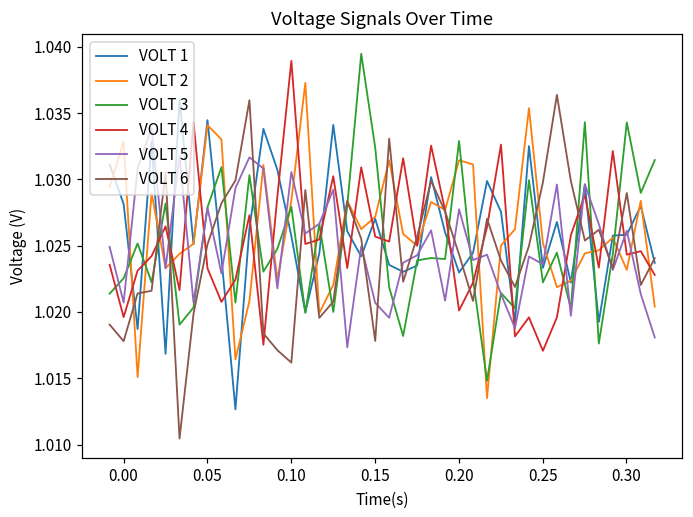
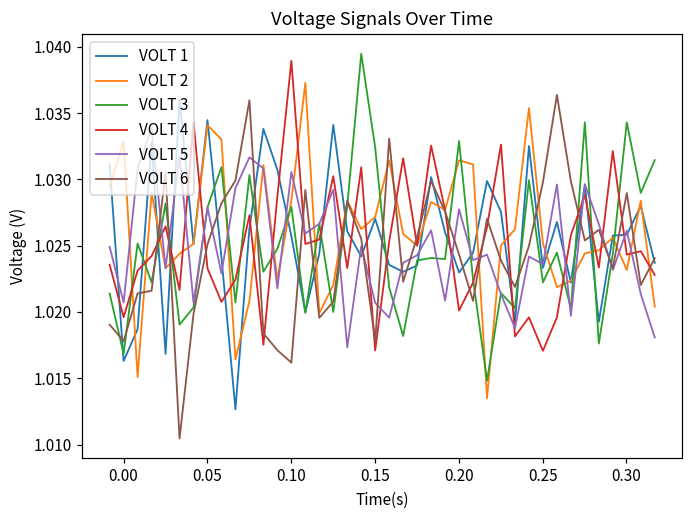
VOLT 1, 0.00: 1.0281 -> 1.0163
VOLT 3, 0.00: 1.0225 -> 1.0169
VOLT 4, 0.15: 1.0257 -> 1.0171
